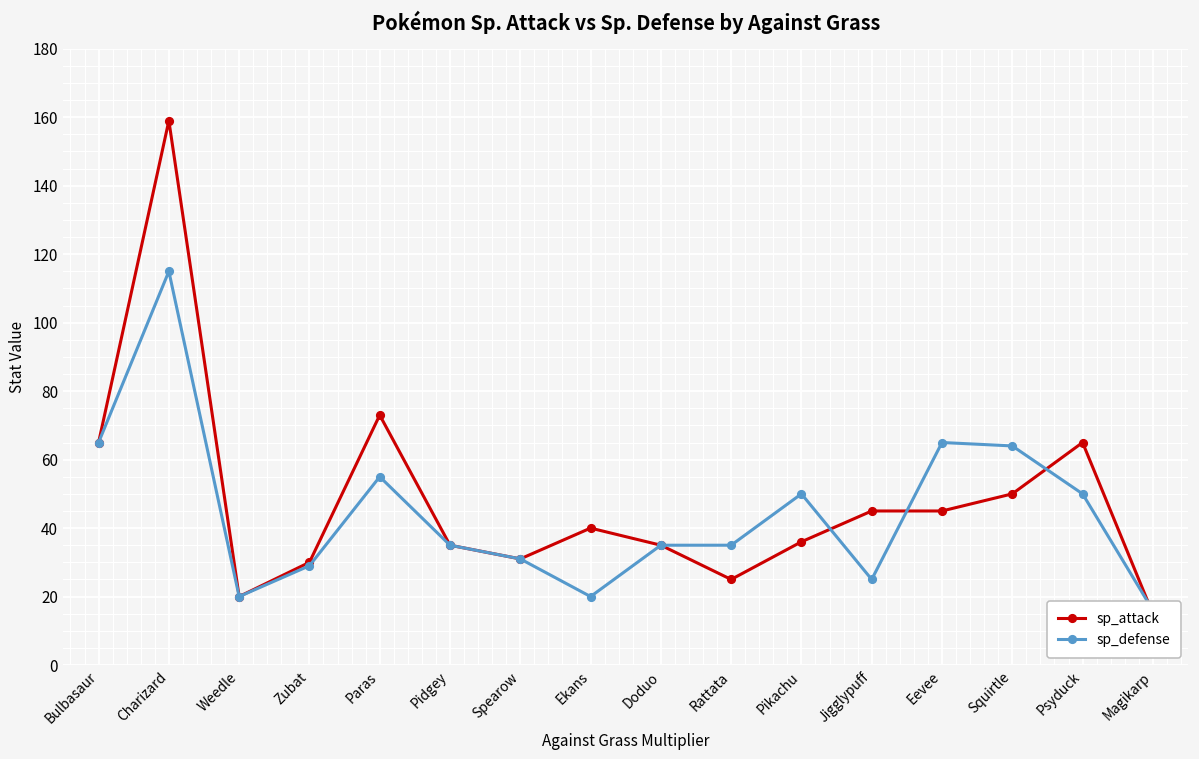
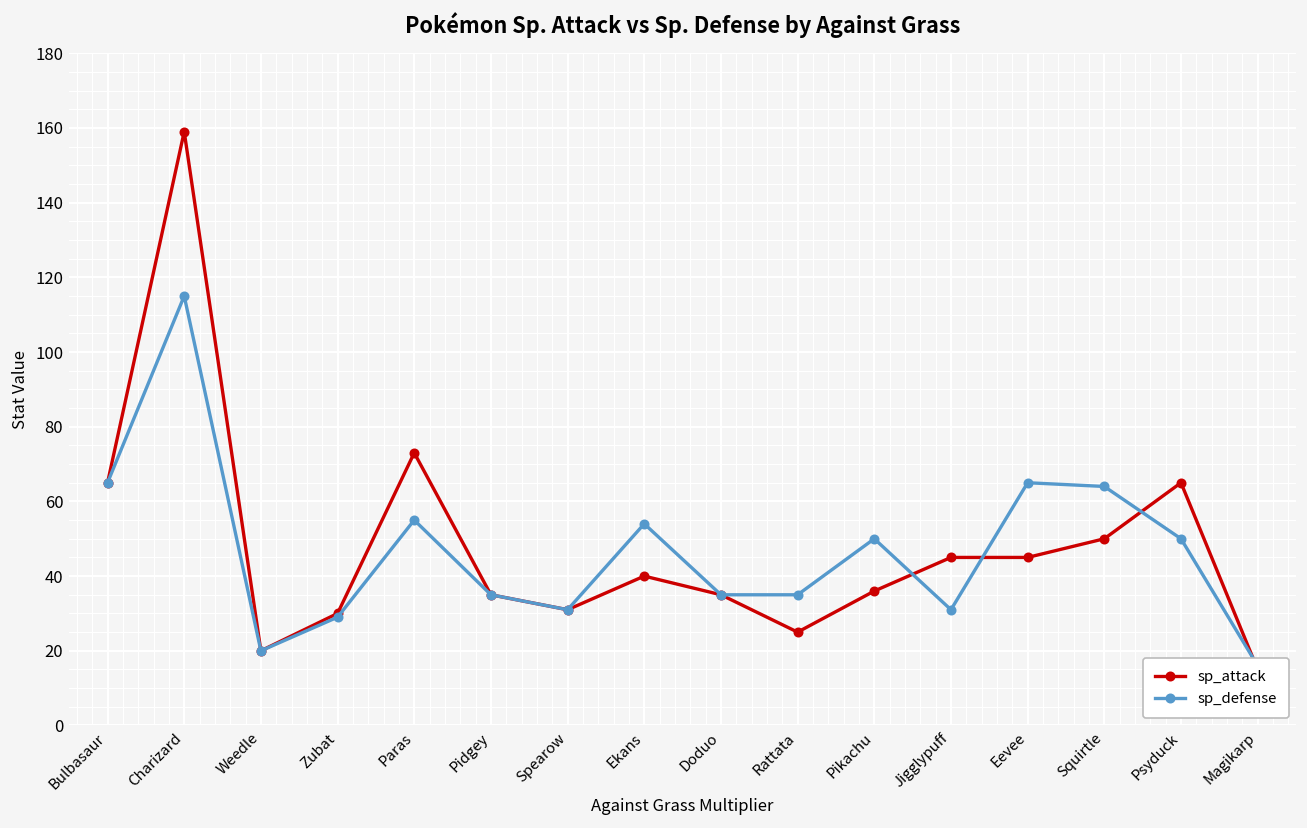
sp_defense, Ekans: 20 -> 54
sp_defense, Jigglypuff: 25 -> 31
